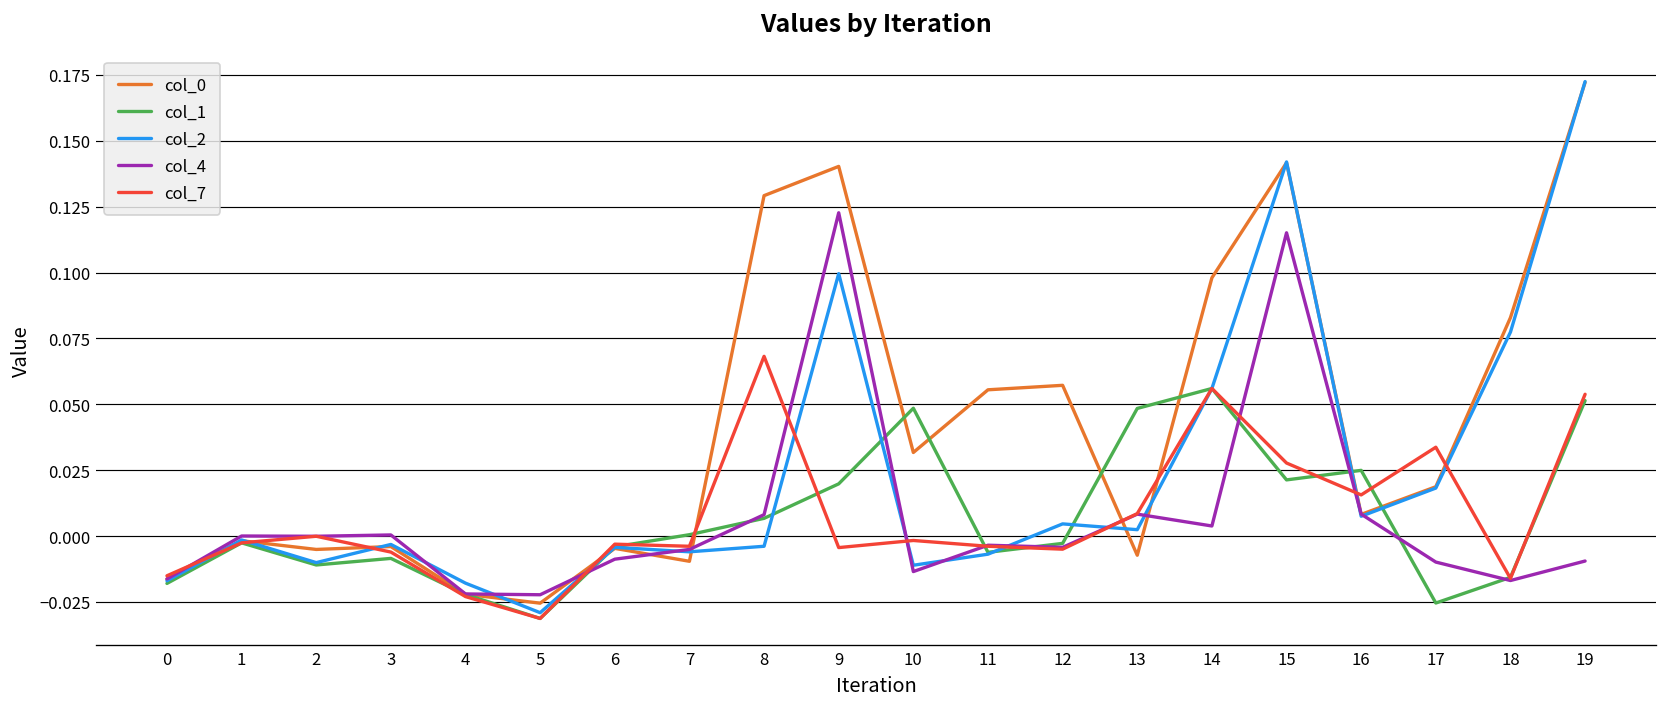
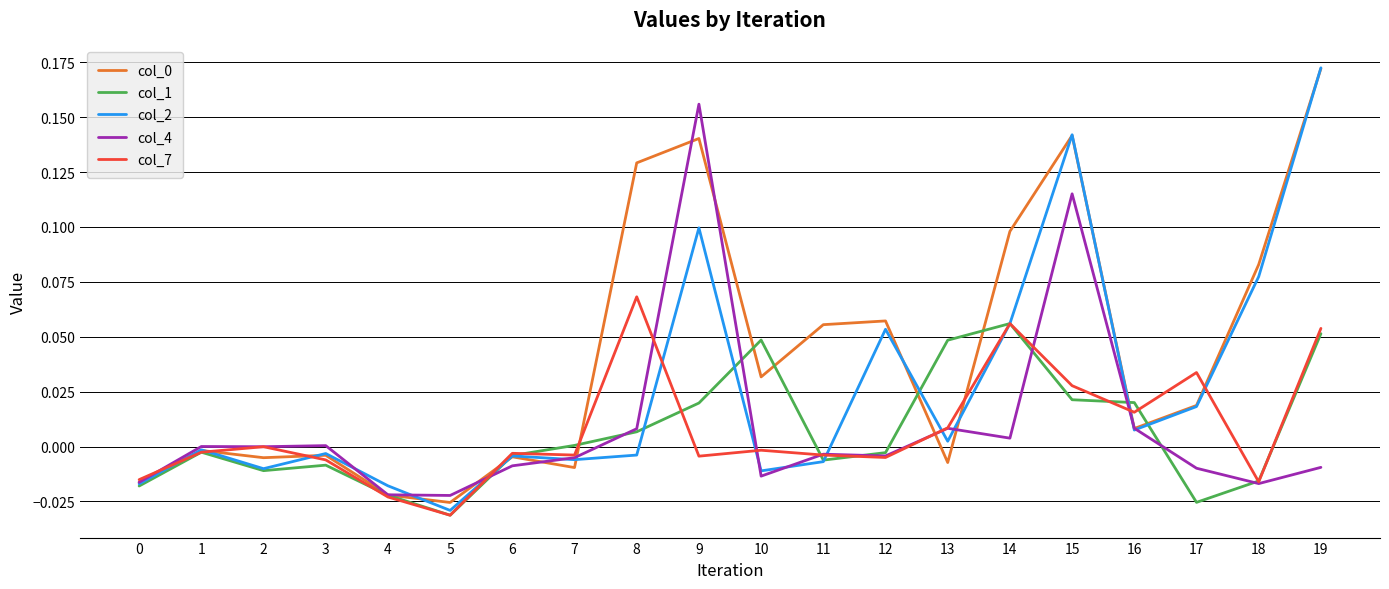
col_4, 9: 0.123 -> 0.156
col_2, 12: 0.005 -> 0.053
col_1, 16: 0.025 -> 0.020
